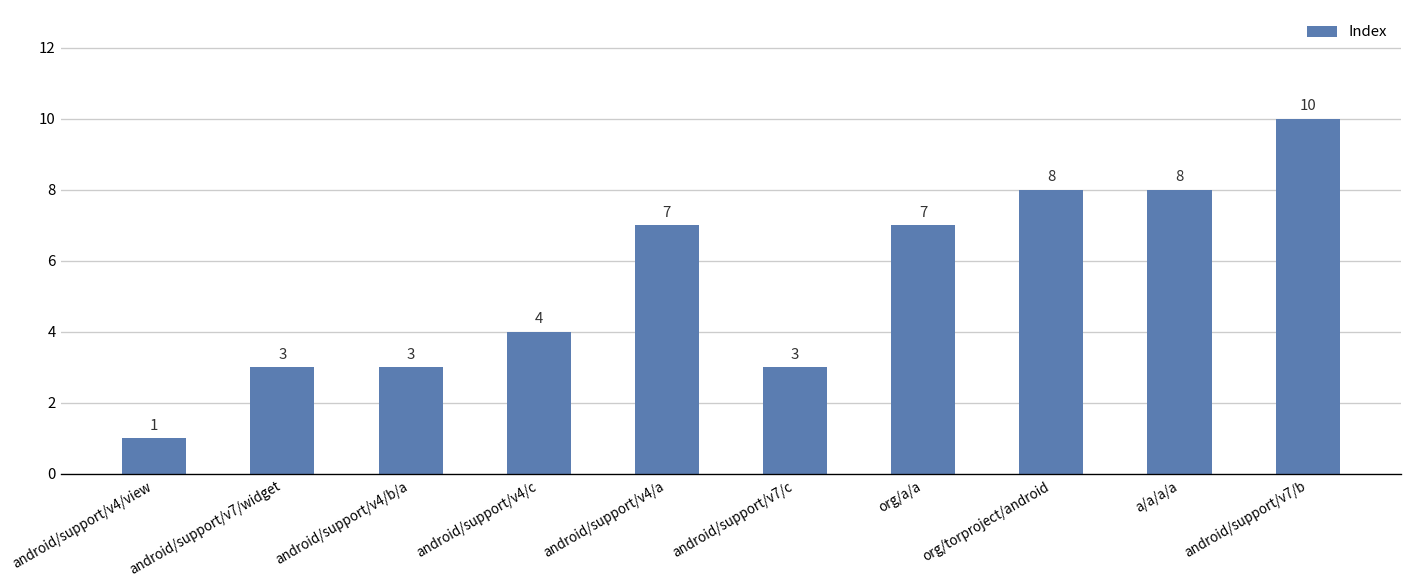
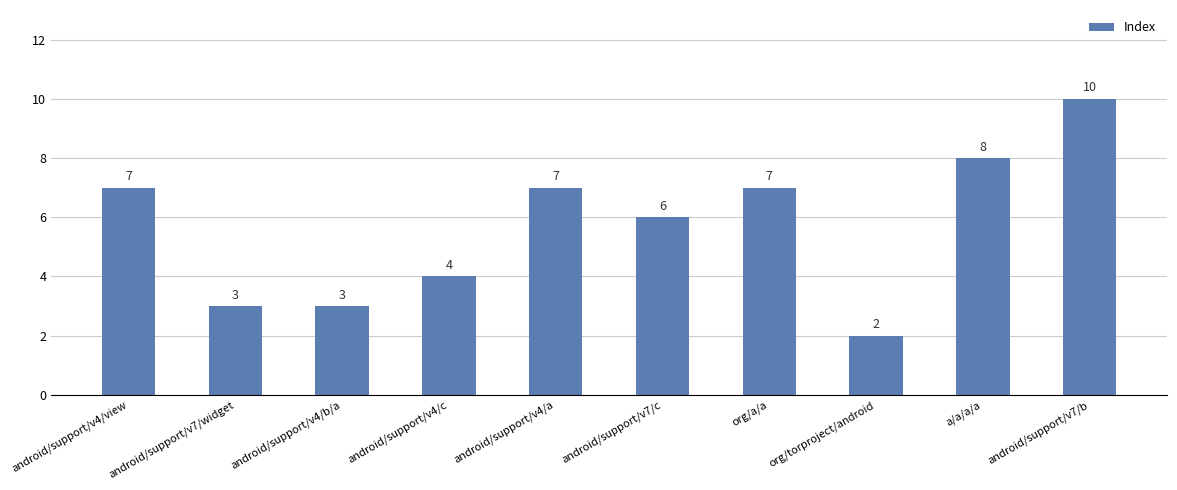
android/support/v4/view: 1 -> 7
android/support/v7/c: 3 -> 6
org/torproject/android: 8 -> 2
